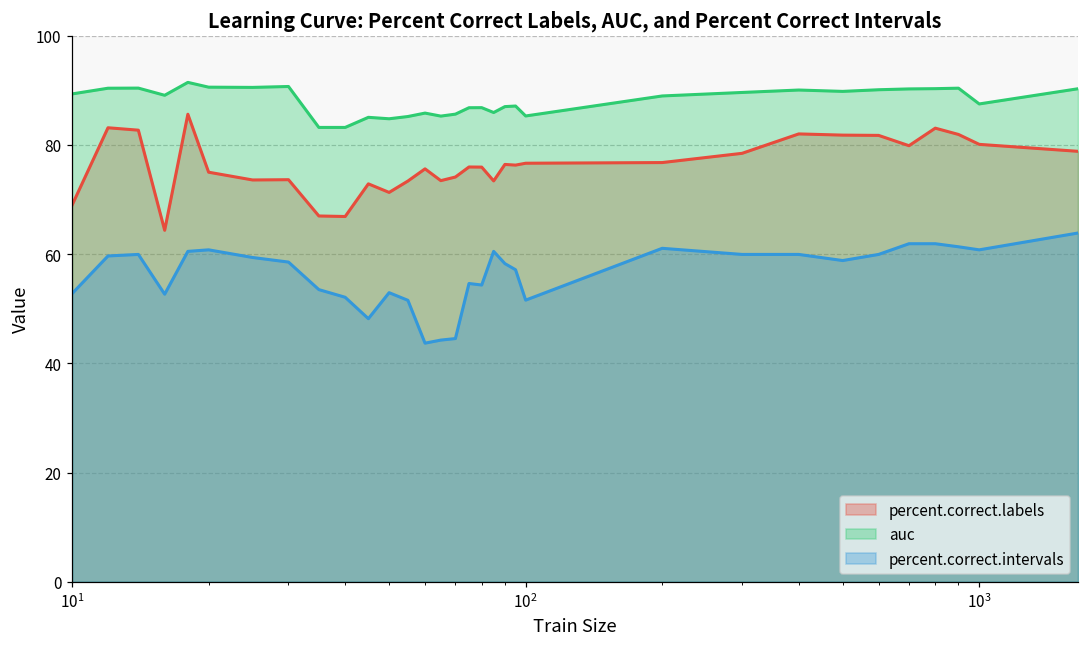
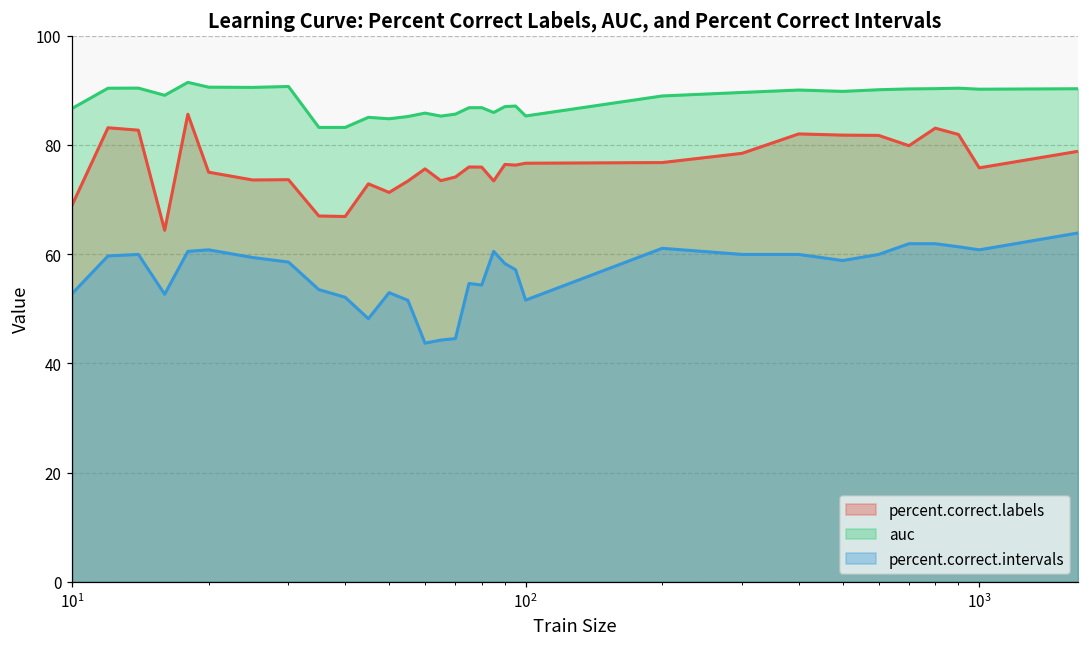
auc, 10^1: 89 -> 87
percent.correct.labels, 10^3: 80 -> 76
auc, 10^3: 87 -> 90
